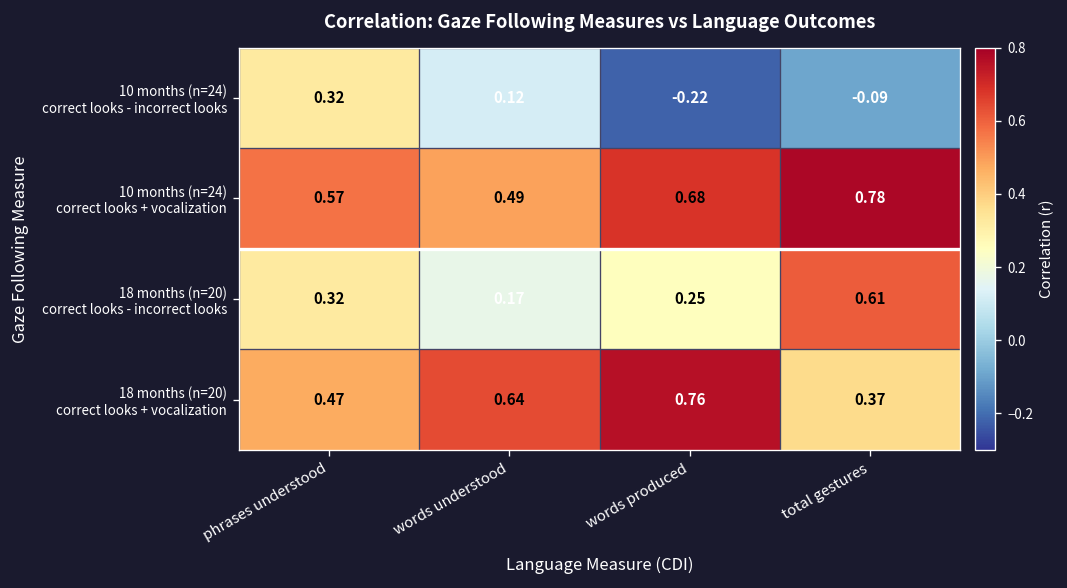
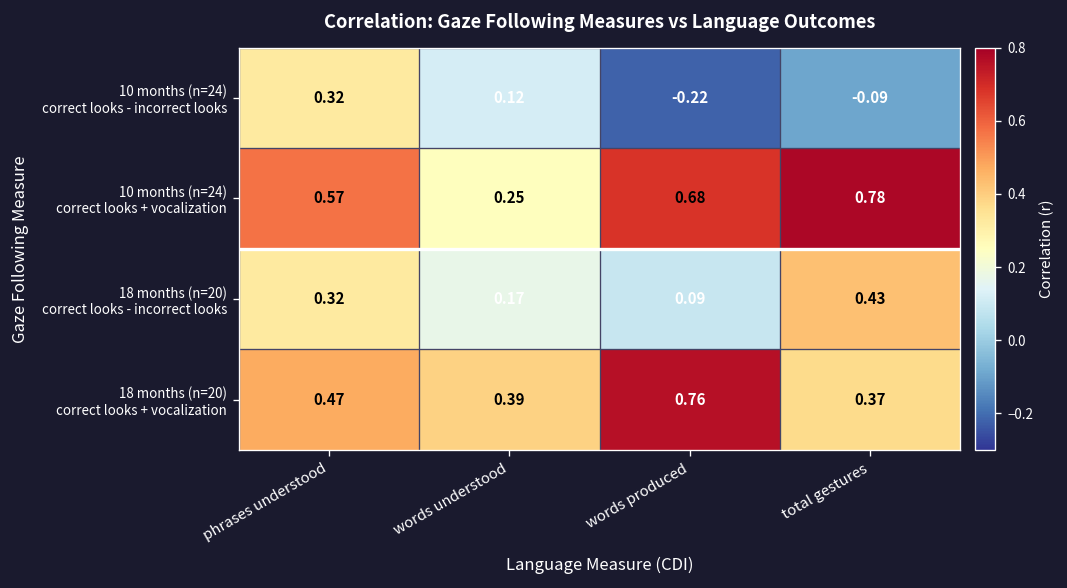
10 months (n=24) correct looks + vocalization, words understood: 0.49 -> 0.25
18 months (n=20) correct looks - incorrect looks, words produced: 0.25 -> 0.09
18 months (n=20) correct looks - incorrect looks, total gestures: 0.61 -> 0.43
18 months (n=20) correct looks + vocalization, words understood: 0.64 -> 0.39
